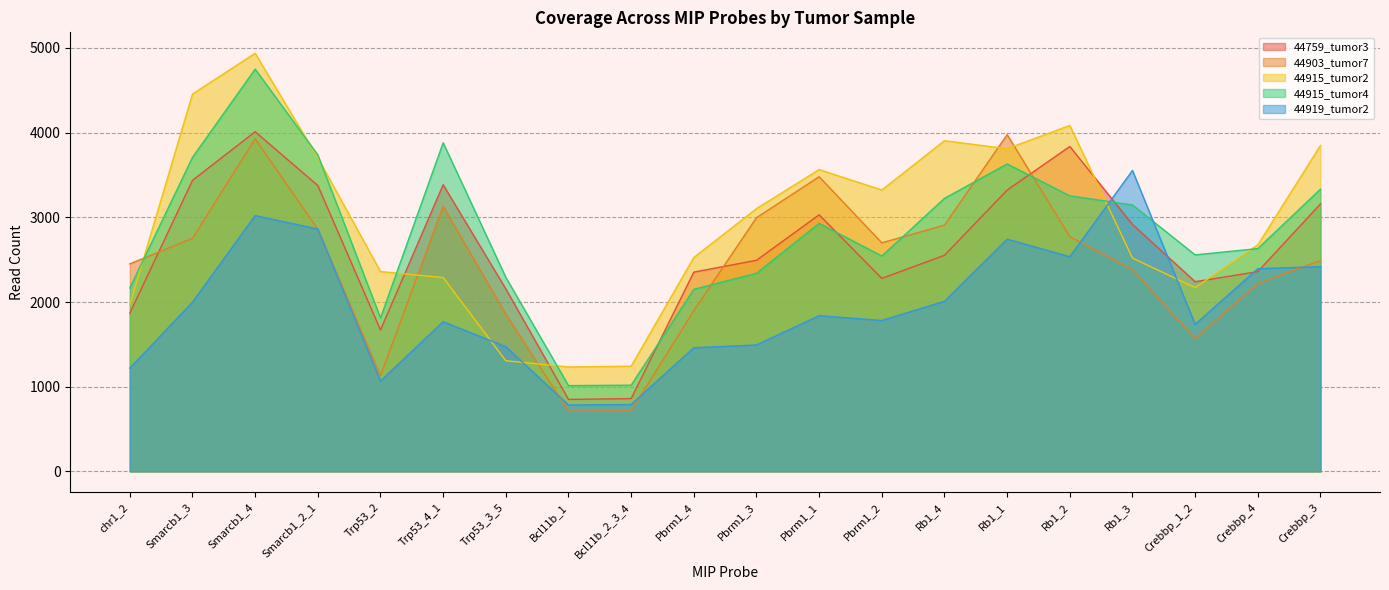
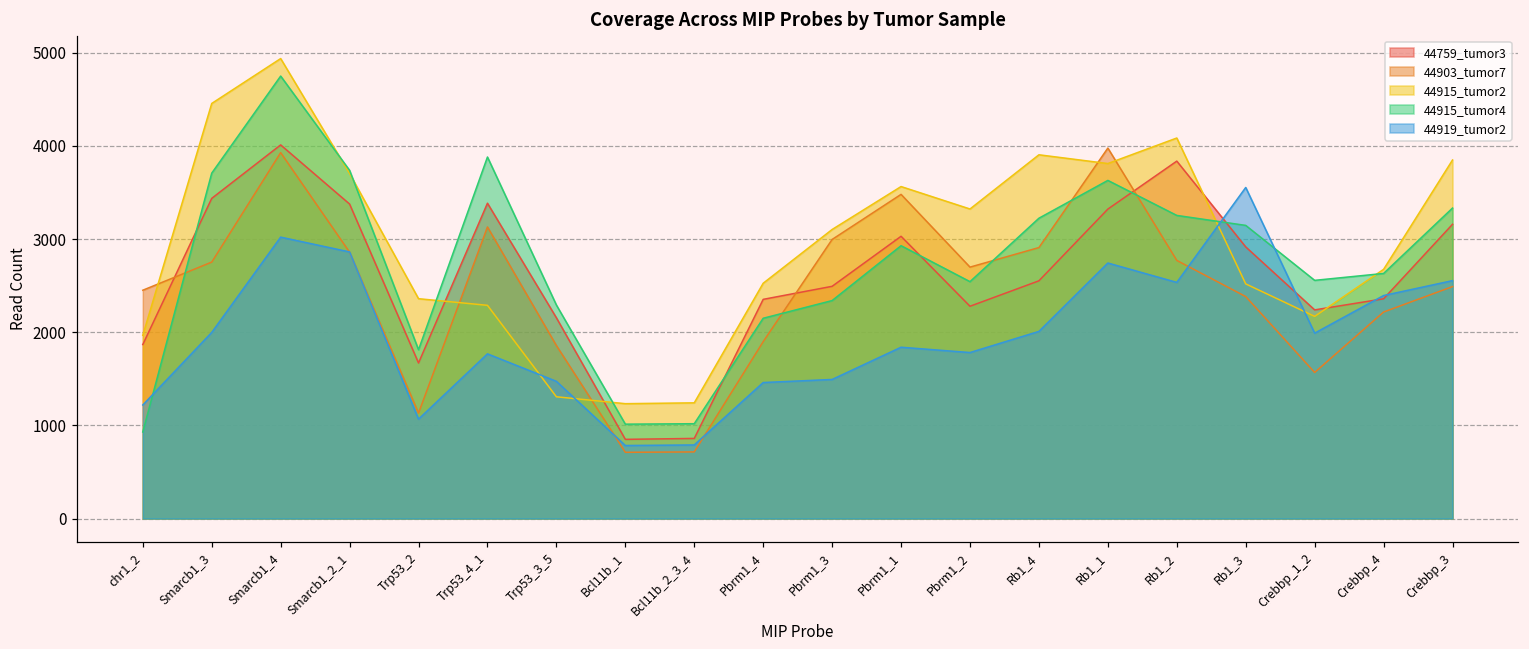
44915_tumor4, chr1_2: 2200 -> 900
44919_tumor2, Crebbp_1_2: 1700 -> 2000
44919_tumor2, Crebbp_3: 2400 -> 2600
